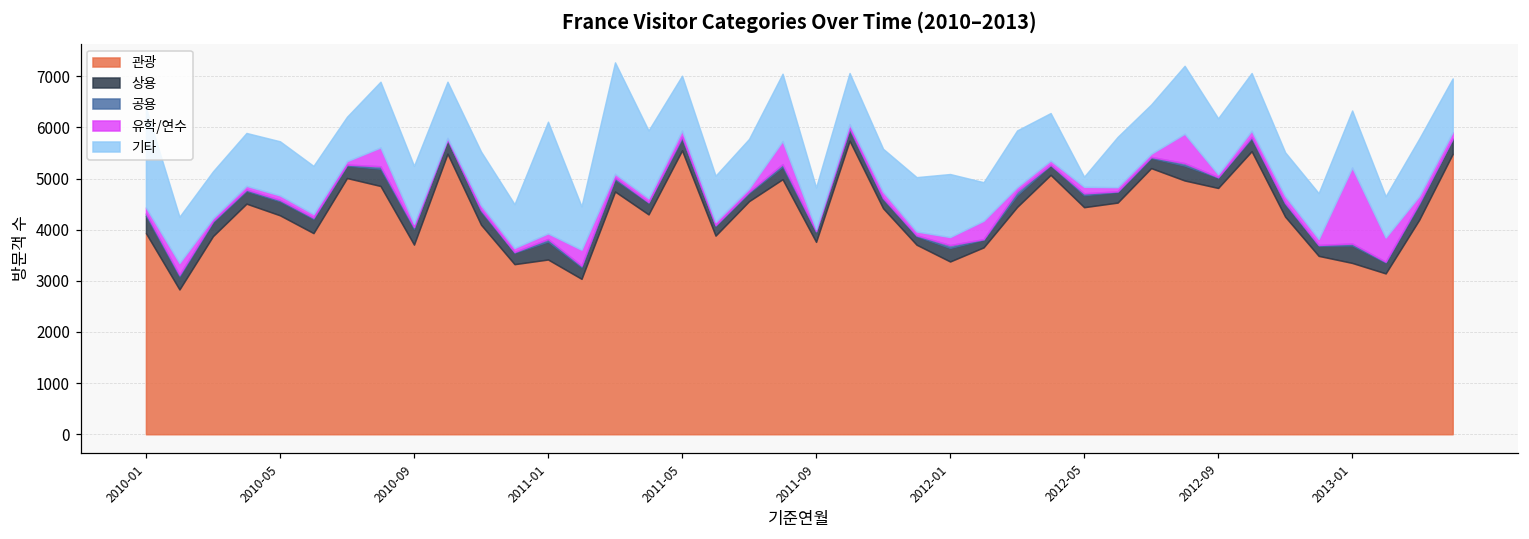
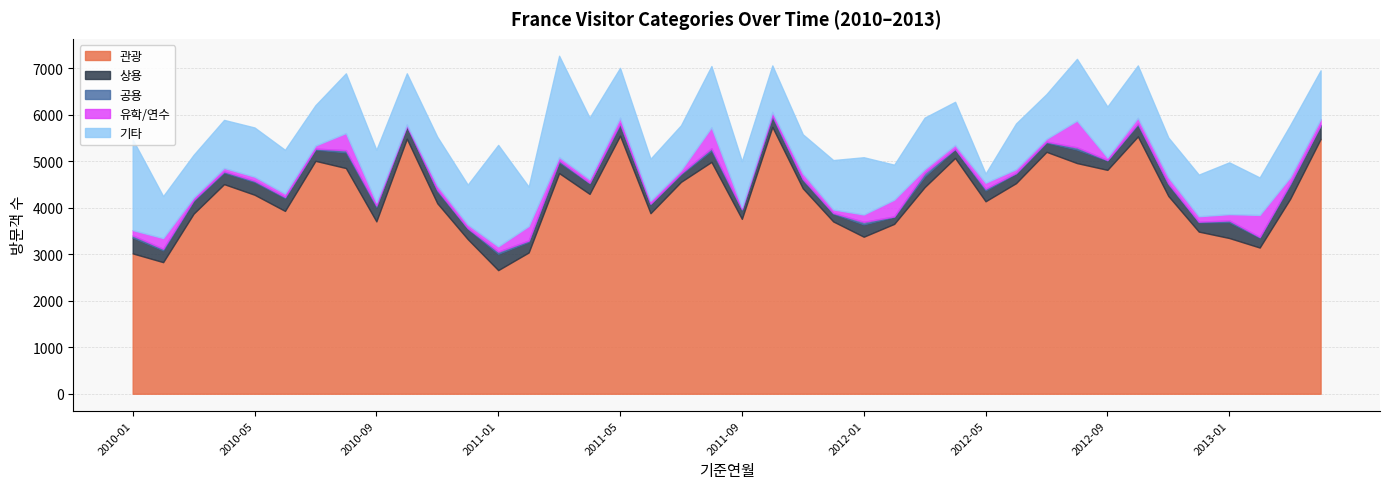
관광, 2010-01: 3900 -> 3000
관광, 2011-01: 3400 -> 2700
기타, 2011-09: 800 -> 1000
관광, 2012-05: 4400 -> 4100
유학/연수, 2013-01: 1500 -> 100
